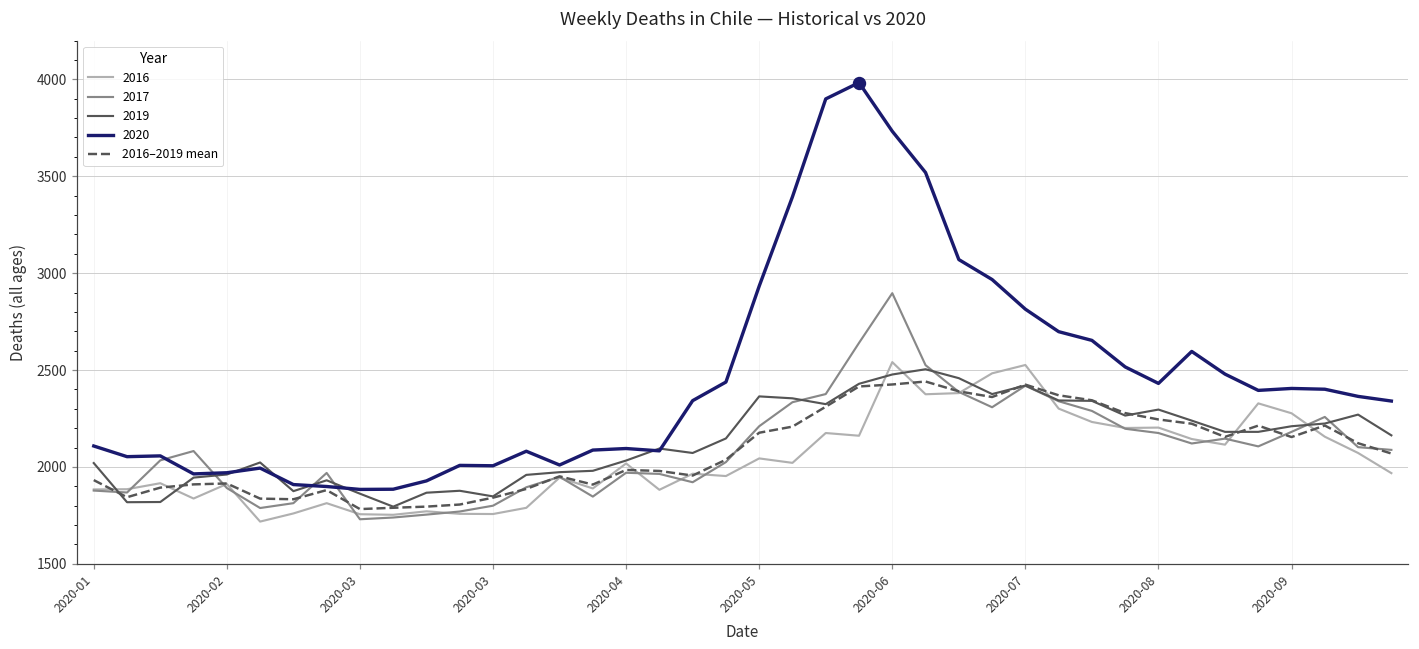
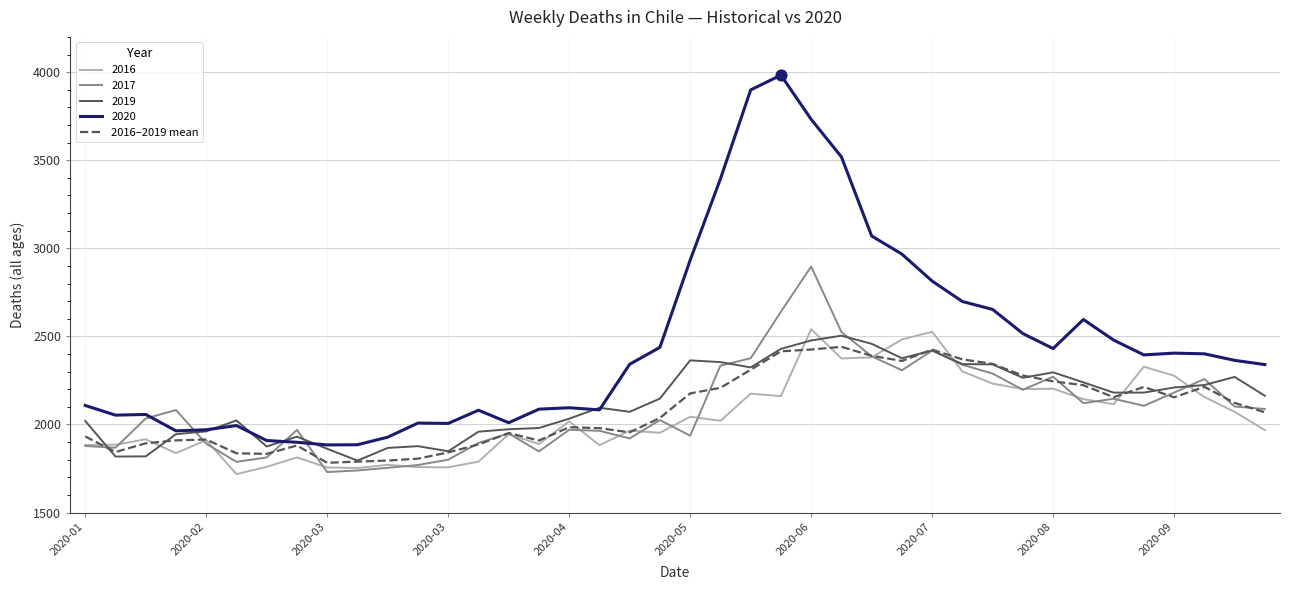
2017, 2020-05: 2210 -> 1940
2017, 2020-08: 2180 -> 2270
